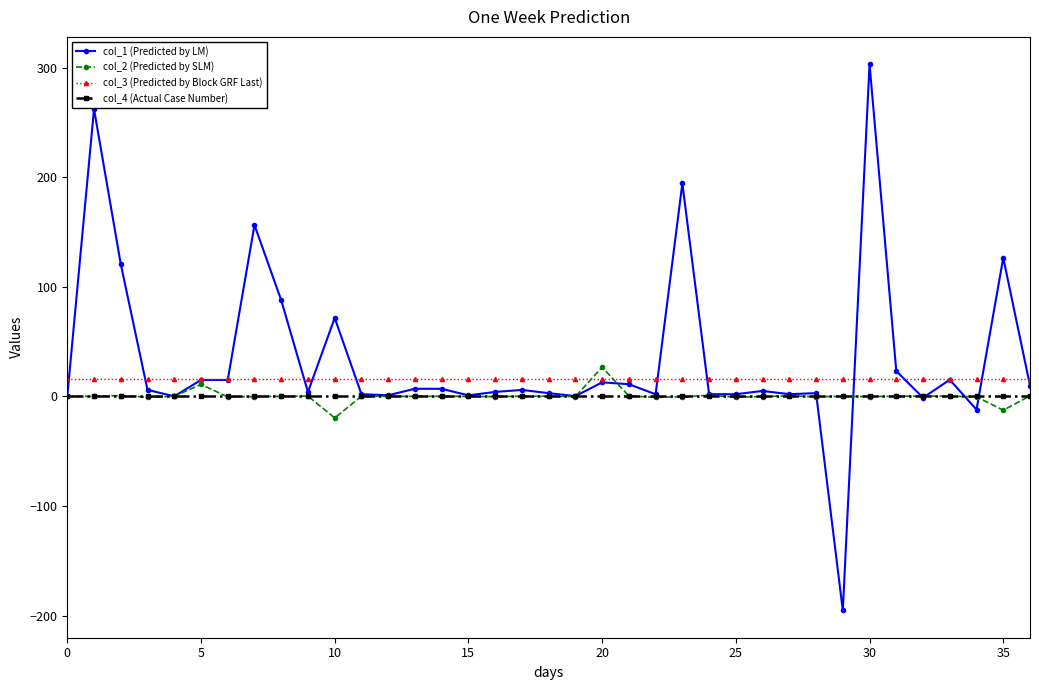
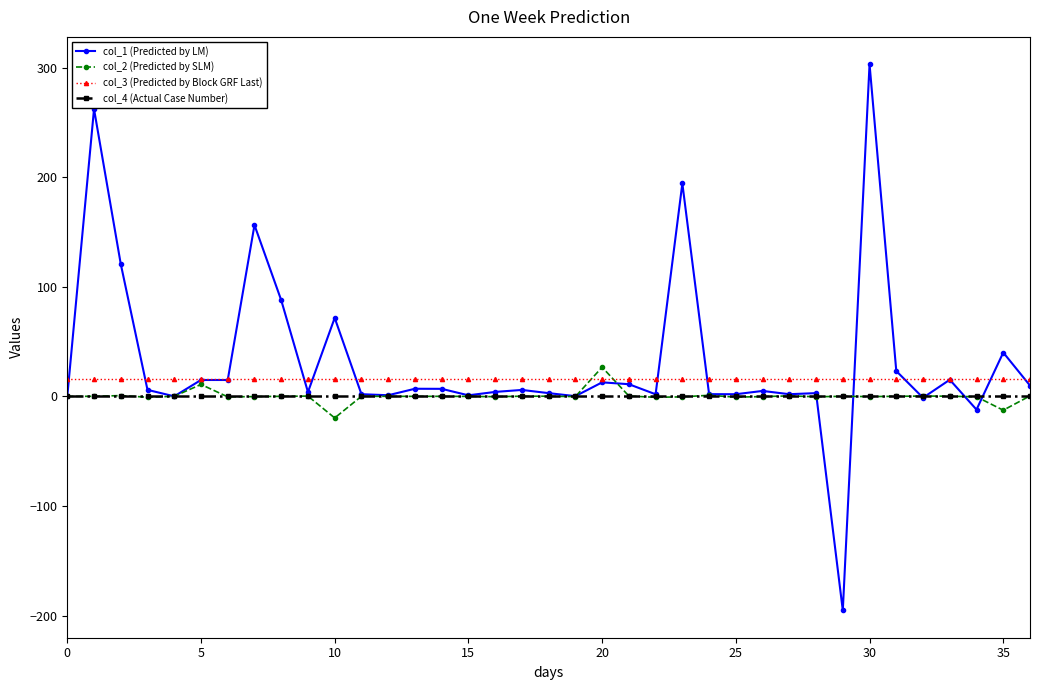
col_1 (Predicted by LM), 35: 126 -> 40
